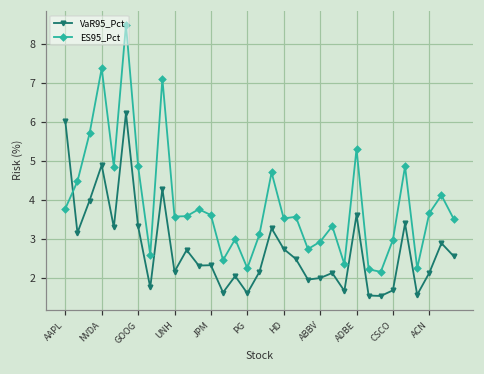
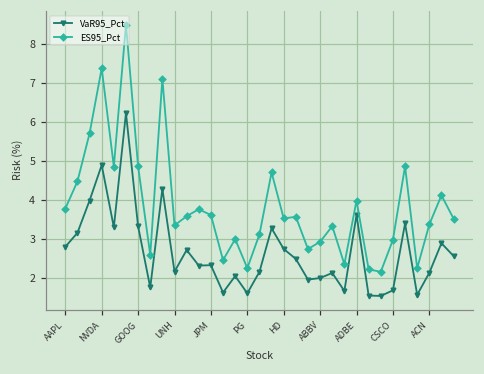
VaR95_Pct, AAPL: 6.0 -> 2.8
ES95_Pct, UNH: 3.6 -> 3.4
ES95_Pct, ADBE: 5.3 -> 4.0
ES95_Pct, ACN: 3.7 -> 3.4
